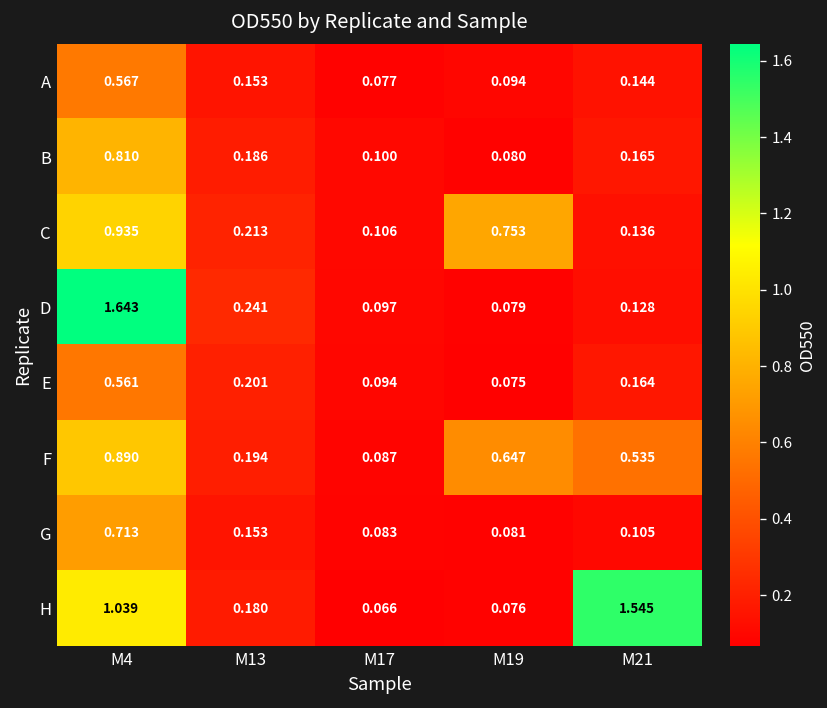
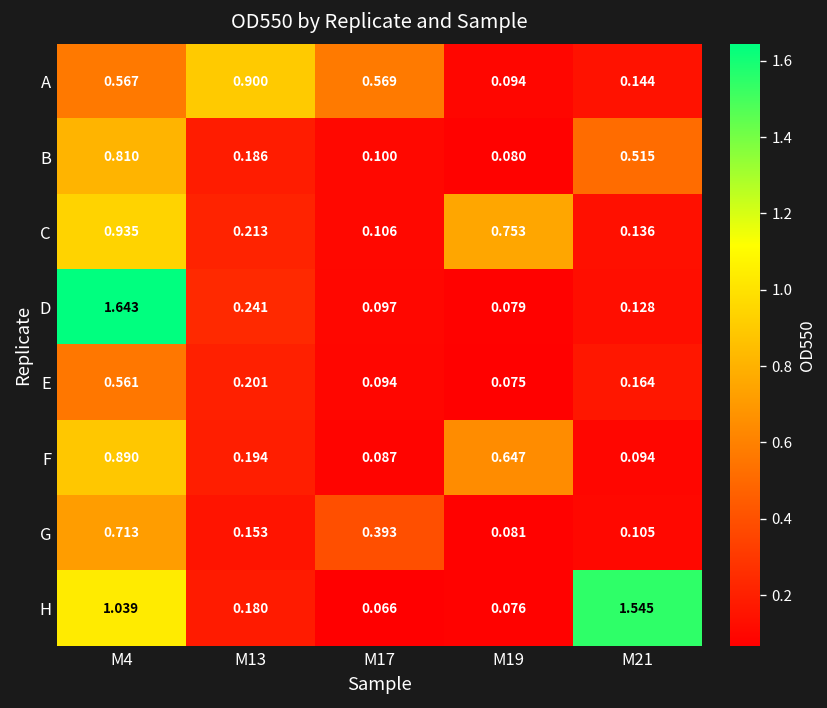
A, M13: 0.153 -> 0.900
A, M17: 0.077 -> 0.569
B, M21: 0.165 -> 0.515
F, M21: 0.535 -> 0.094
G, M17: 0.083 -> 0.393
